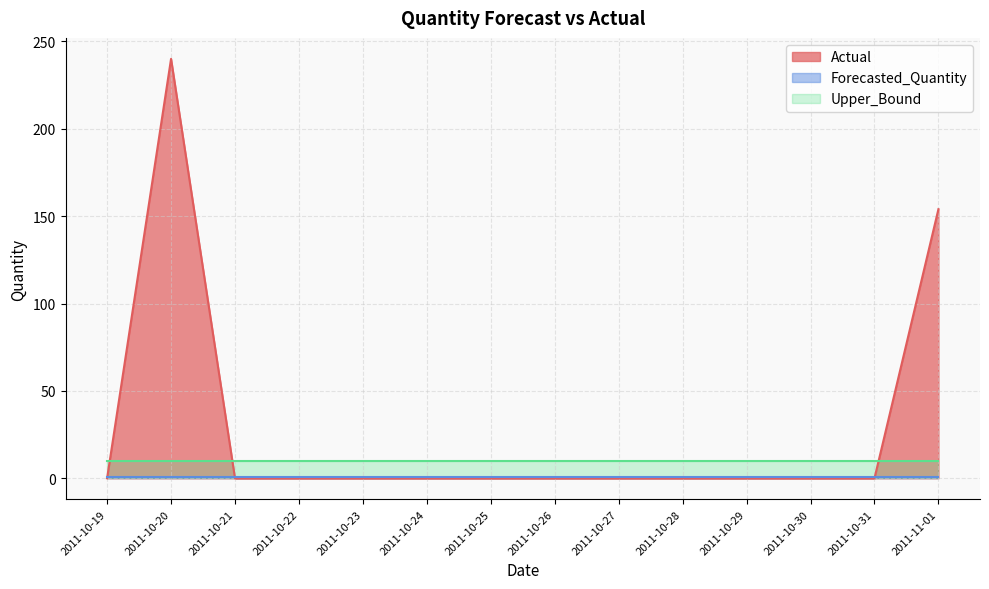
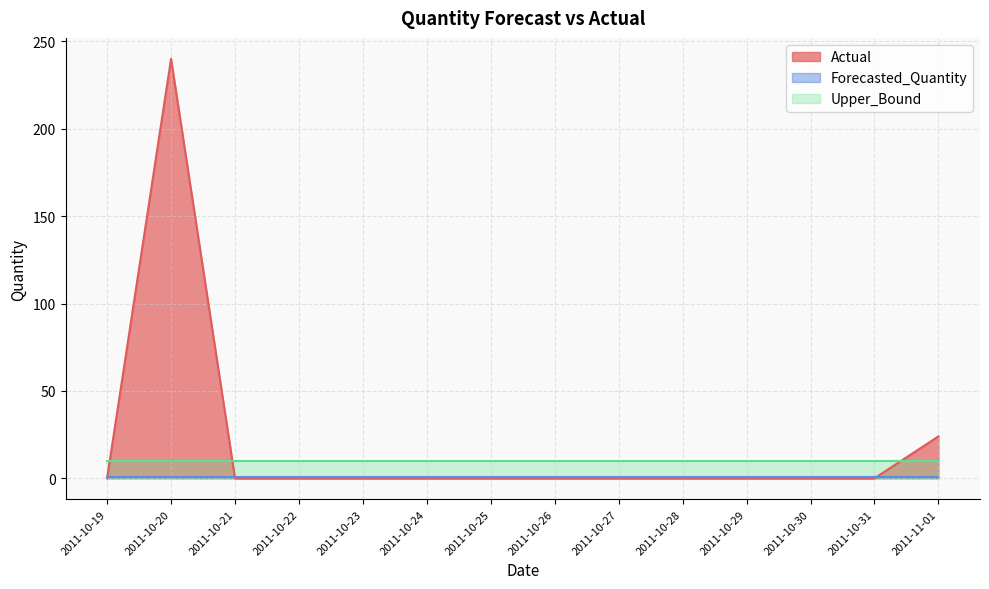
Actual, 2011-11-01: 154 -> 24
